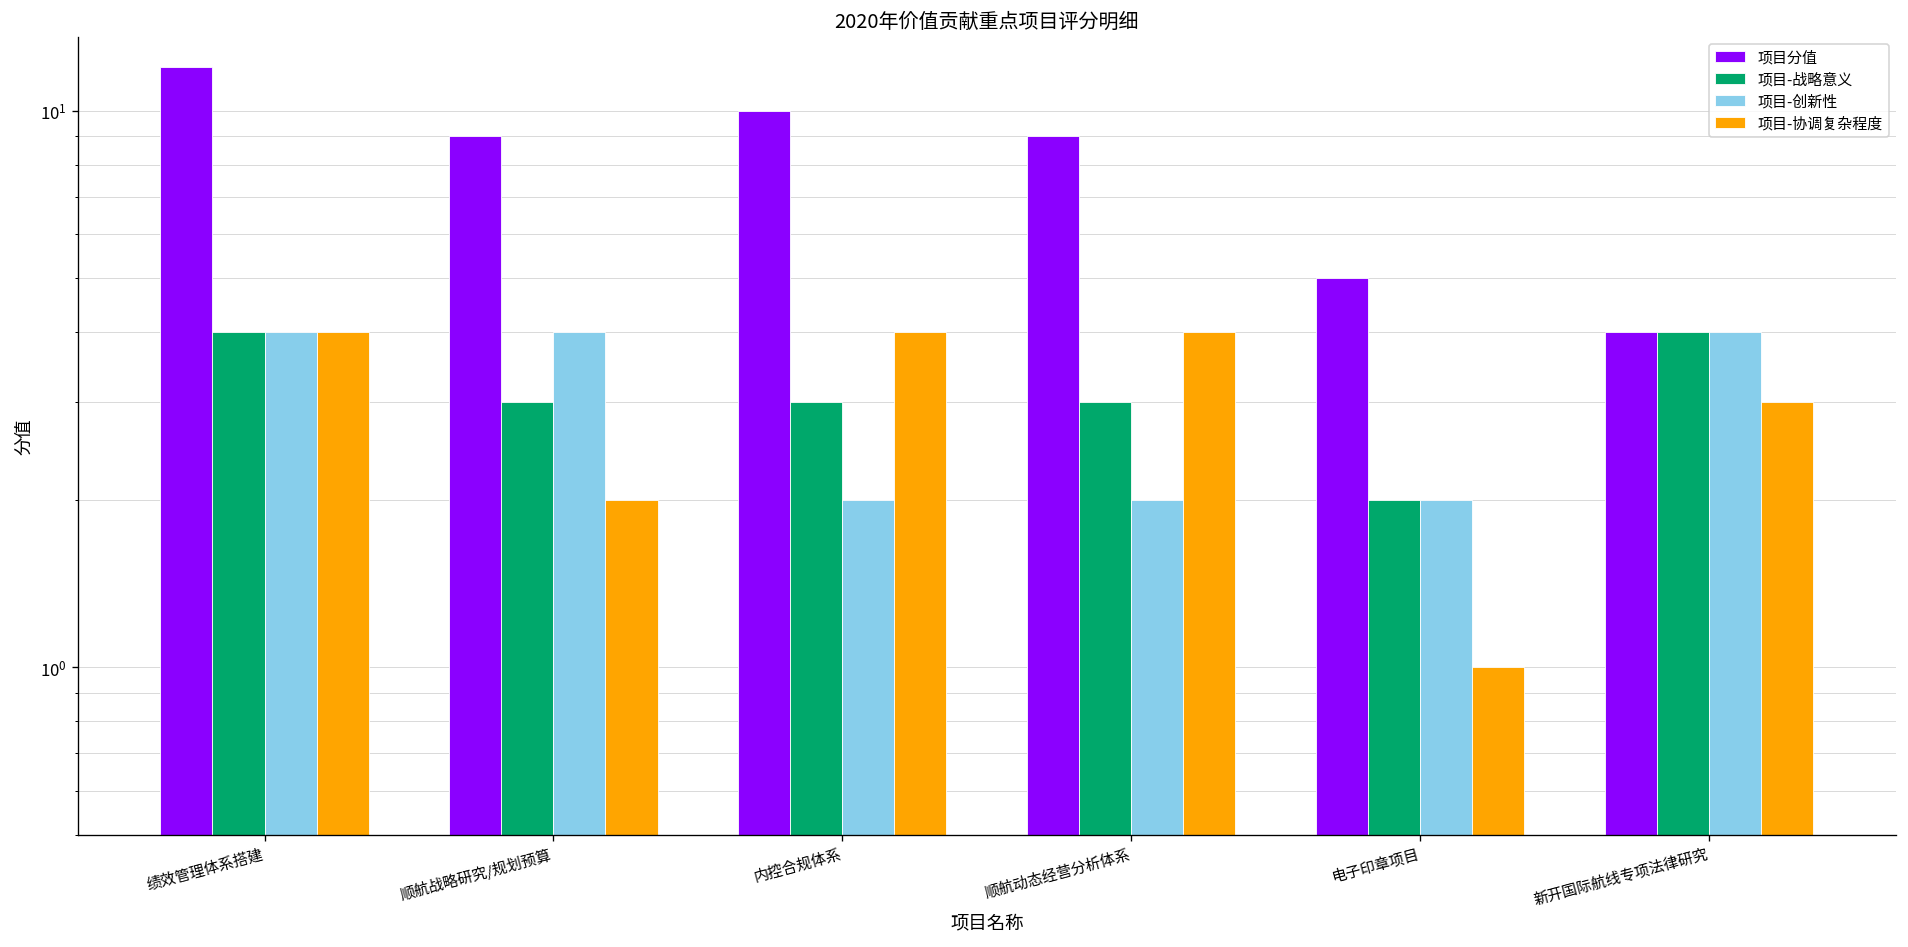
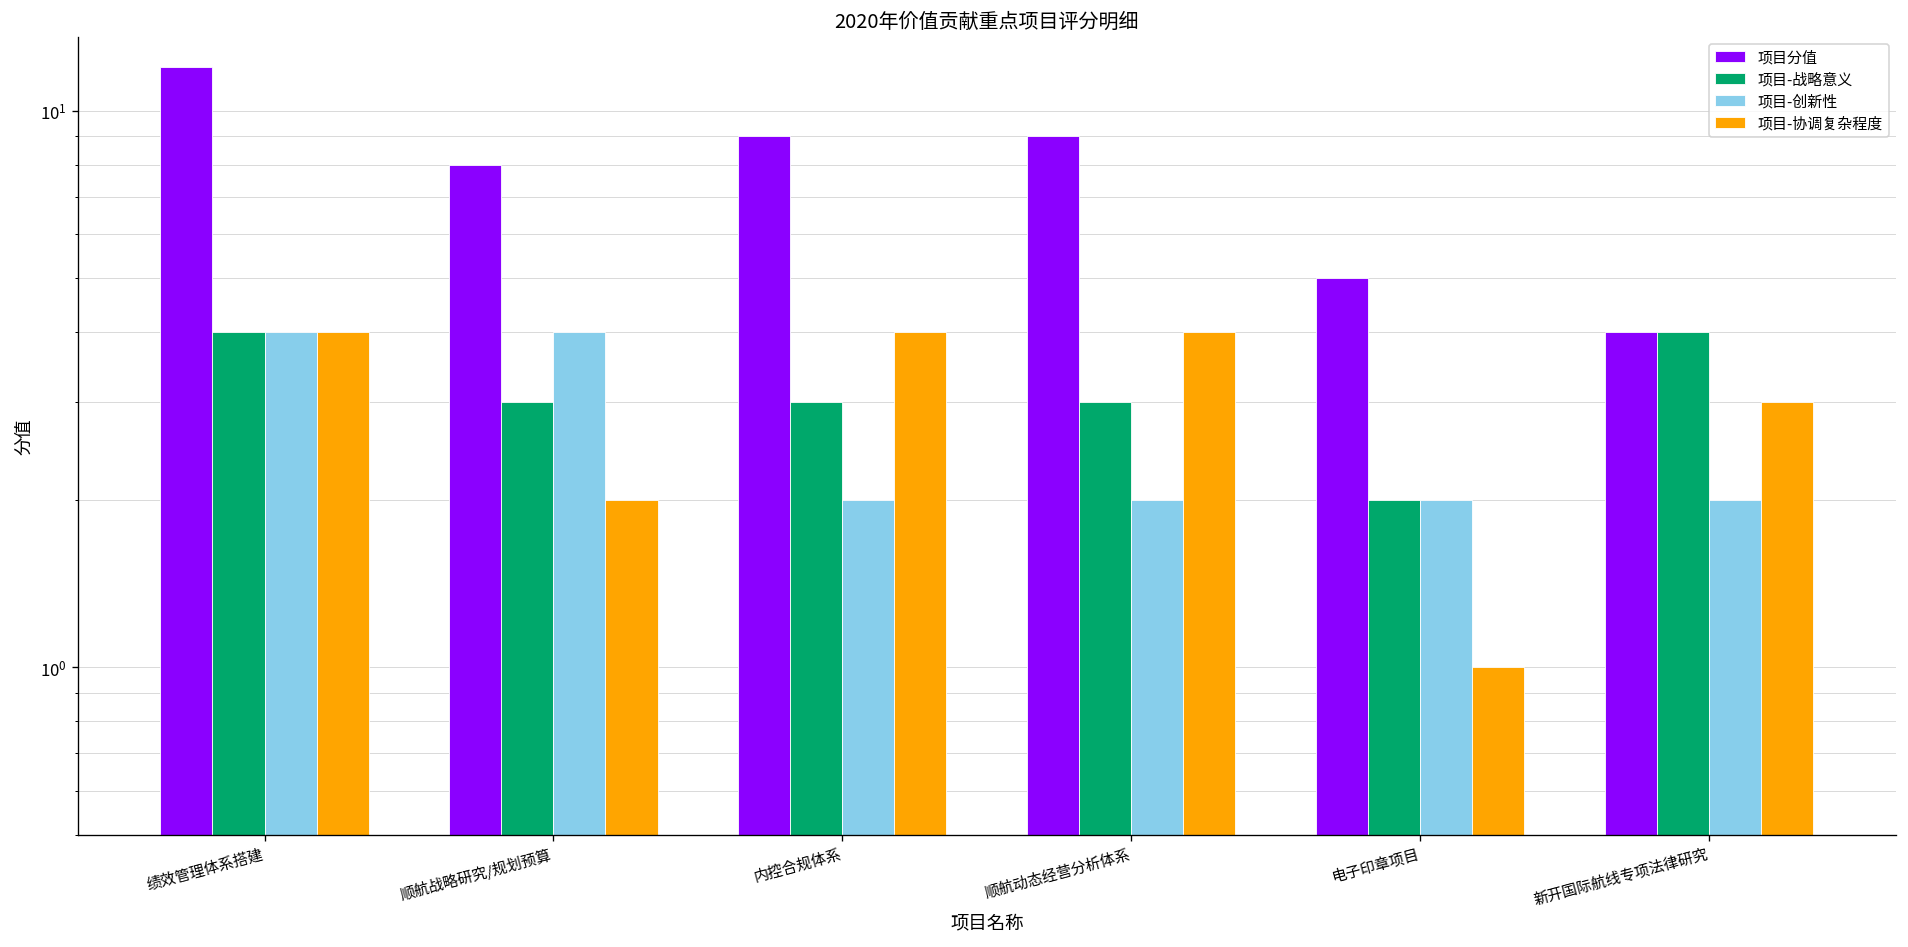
项目分值, 顺航战略研究/规划预算: 9 -> 8
项目分值, 内控合规体系: 10 -> 9
项目-创新性, 新开国际航线专项法律研究: 4 -> 2
